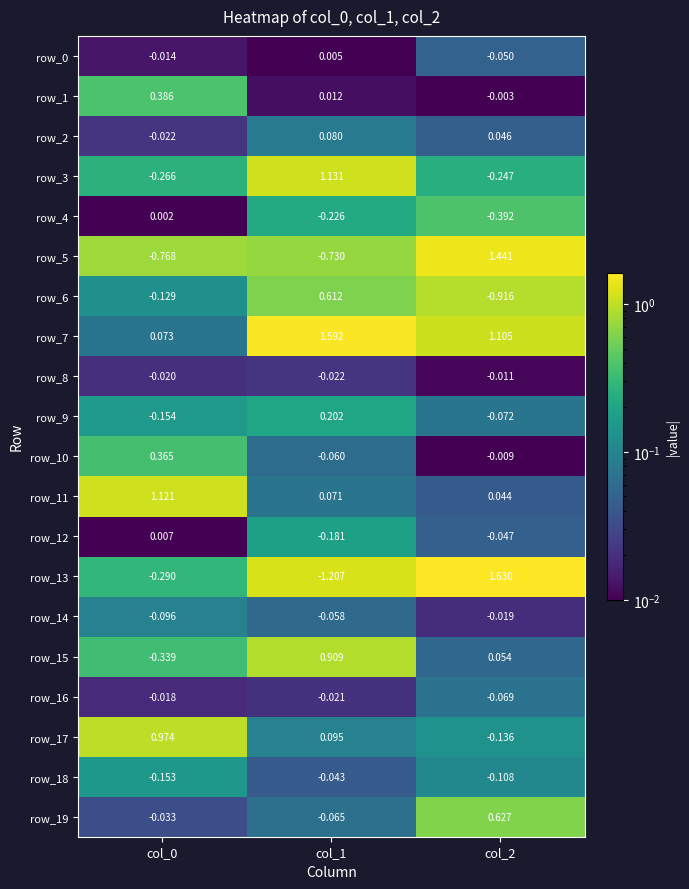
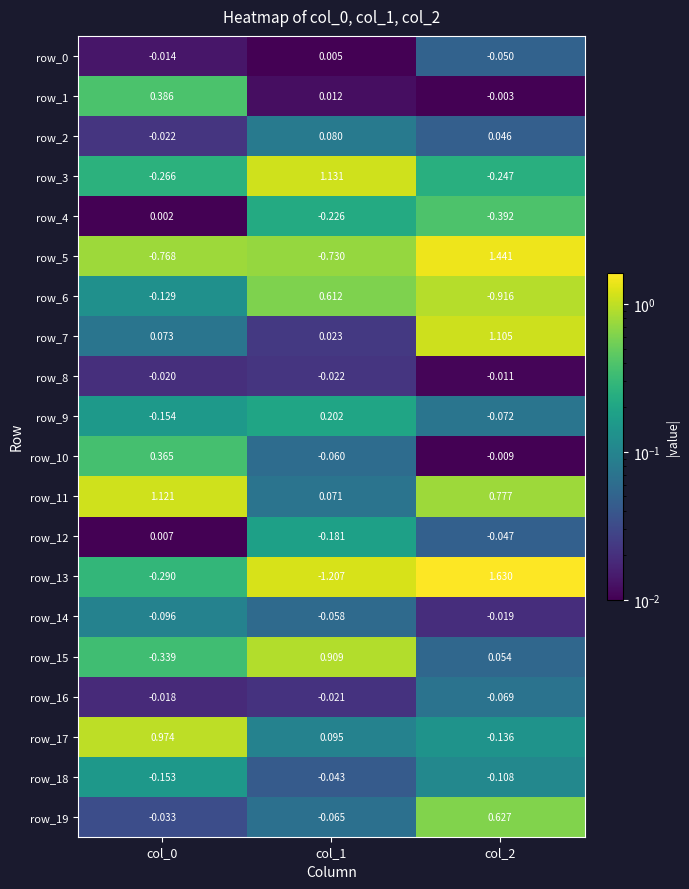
row_7, col_1: 1.592 -> 0.023
row_11, col_2: 0.044 -> 0.777
